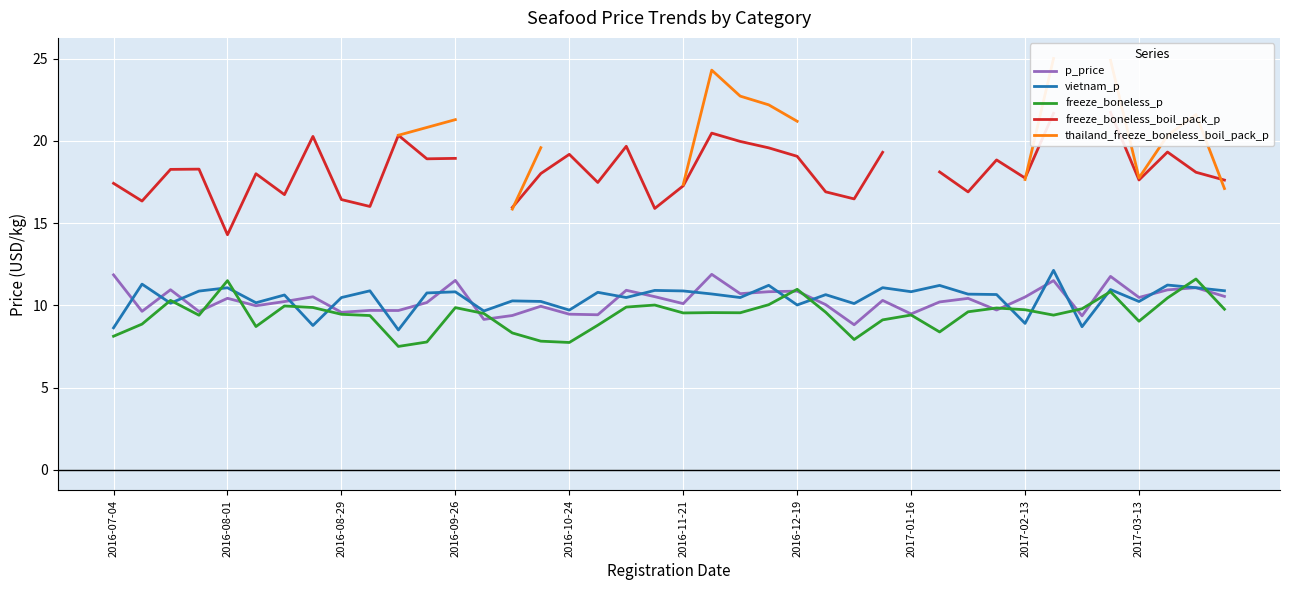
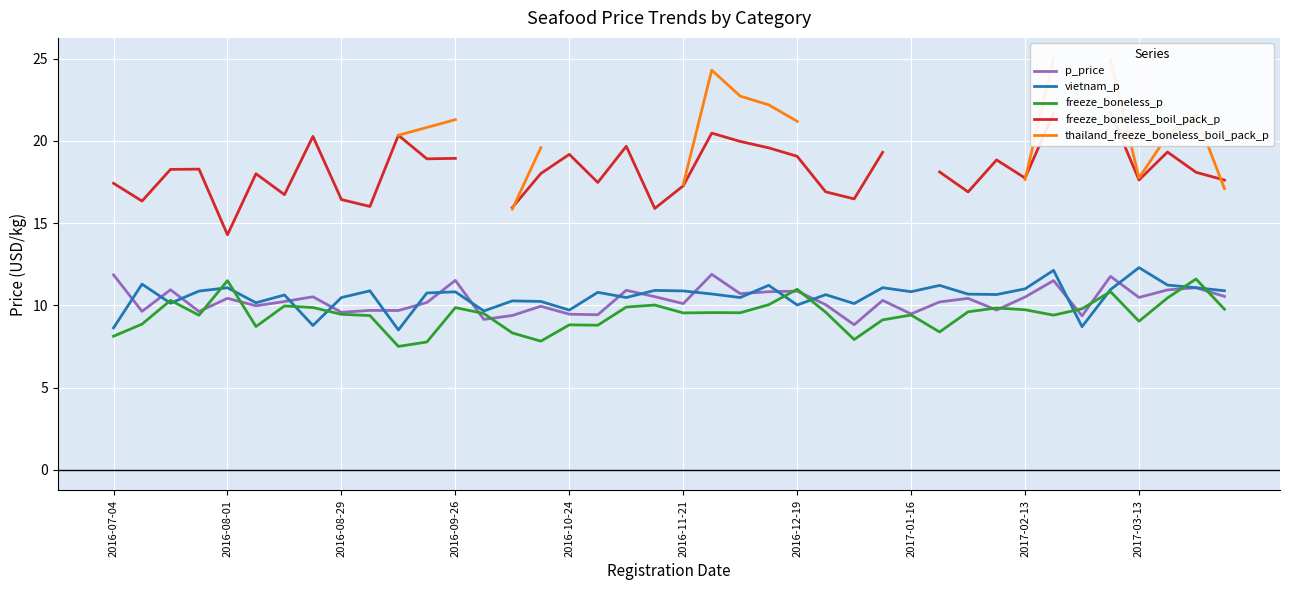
freeze_boneless_p, 2016-10-24: 7.7 -> 8.8
vietnam_p, 2017-02-13: 8.9 -> 11.0
vietnam_p, 2017-03-13: 10.2 -> 12.3
